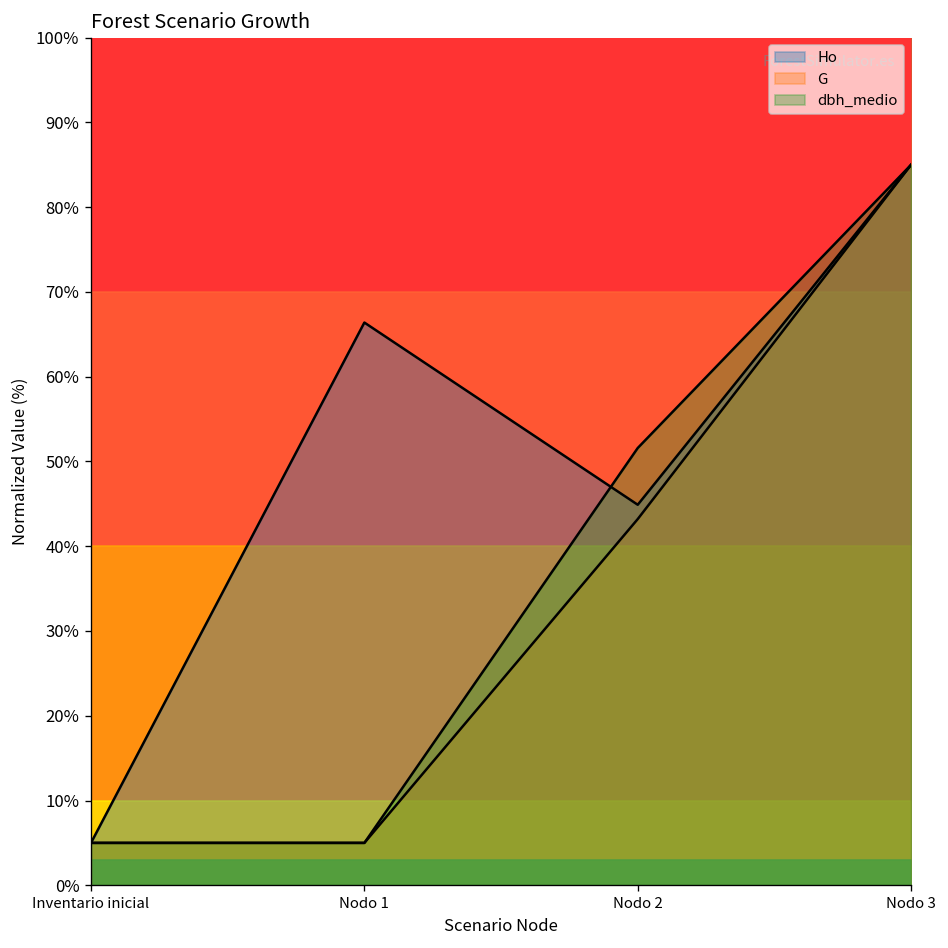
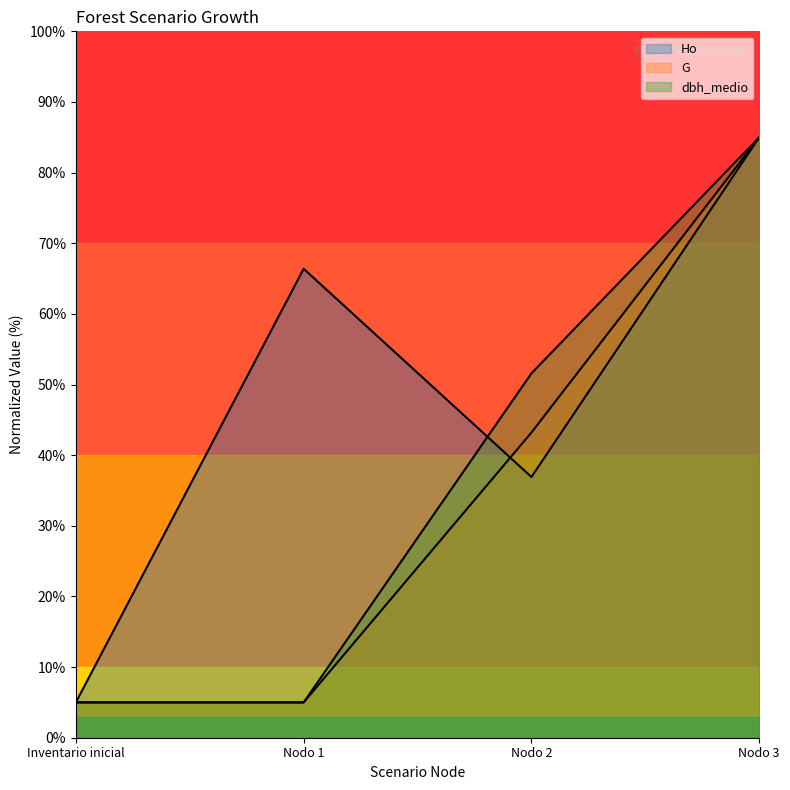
Ho, Nodo 2: 45% -> 37%
